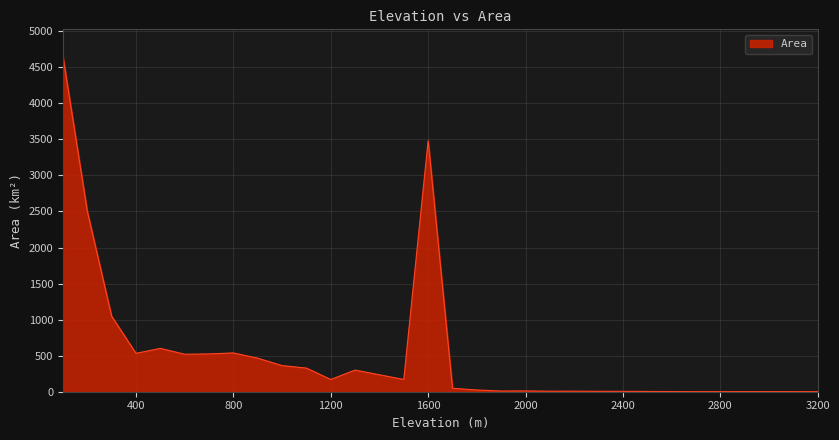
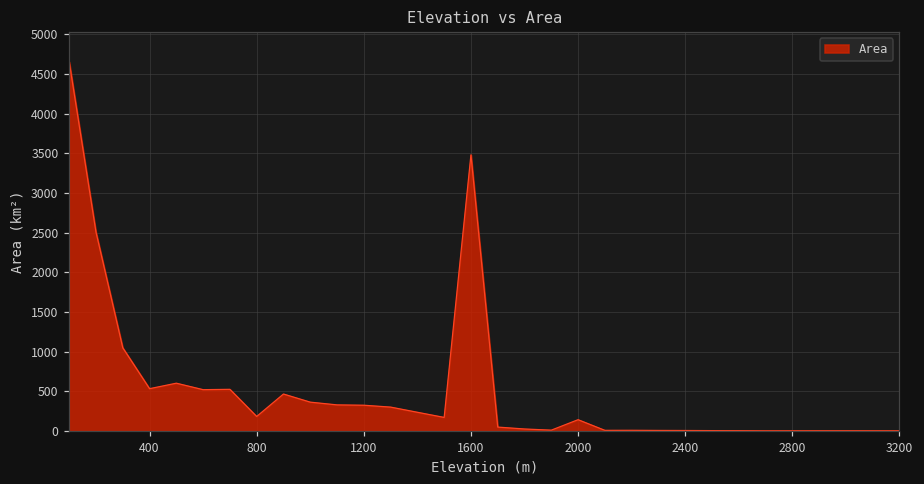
800: 500 -> 200
1200: 200 -> 300
2000: 0 -> 100
